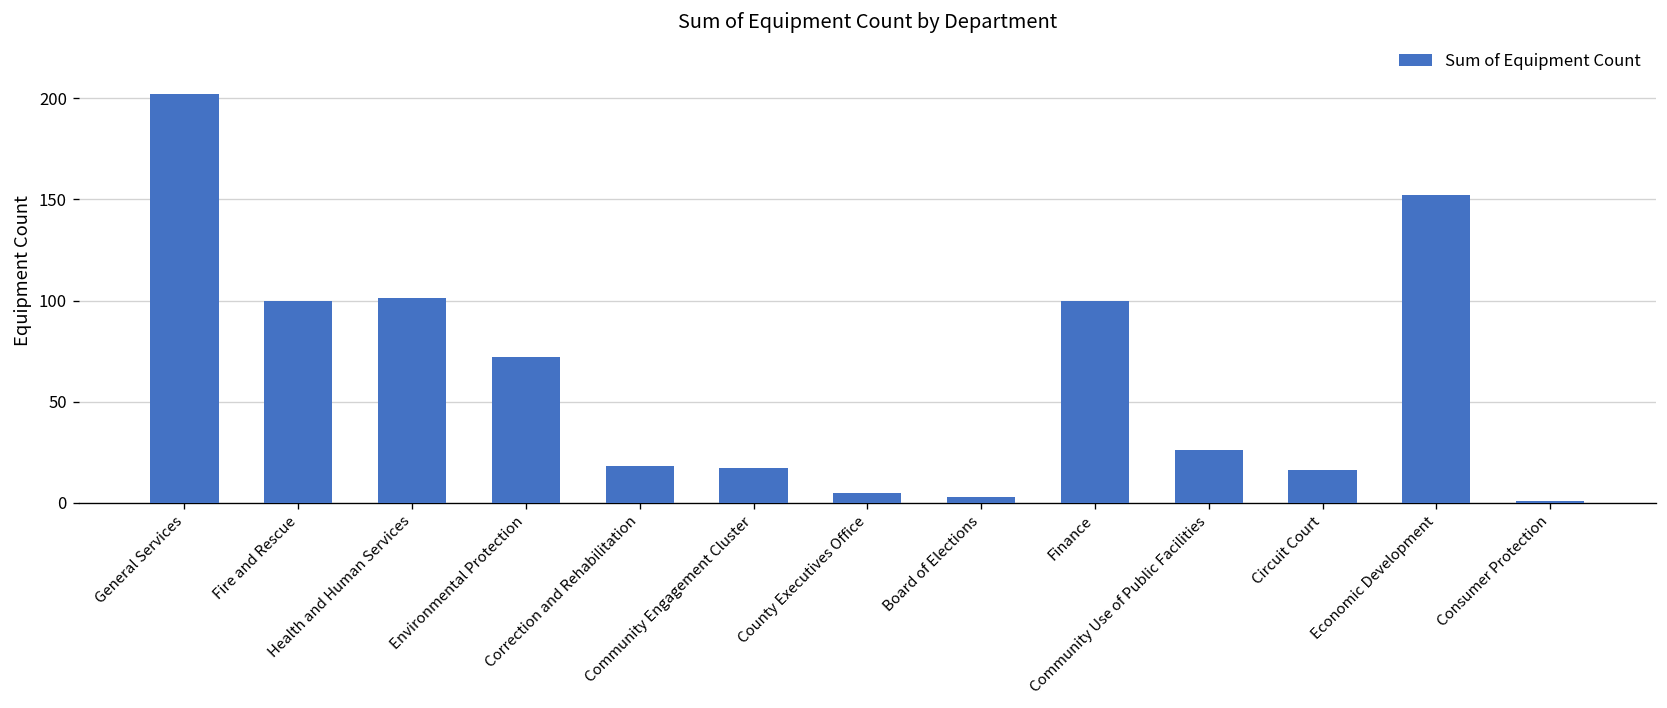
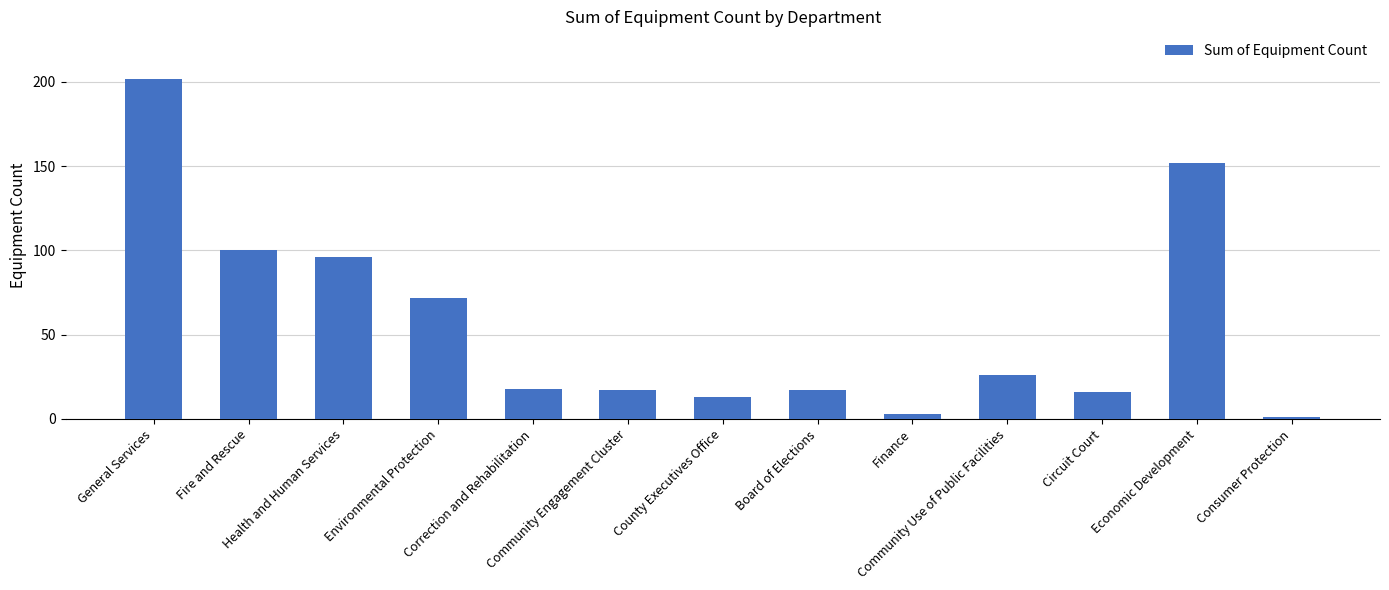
Health and Human Services: 101 -> 96
County Executives Office: 5 -> 13
Board of Elections: 3 -> 17
Finance: 100 -> 3
